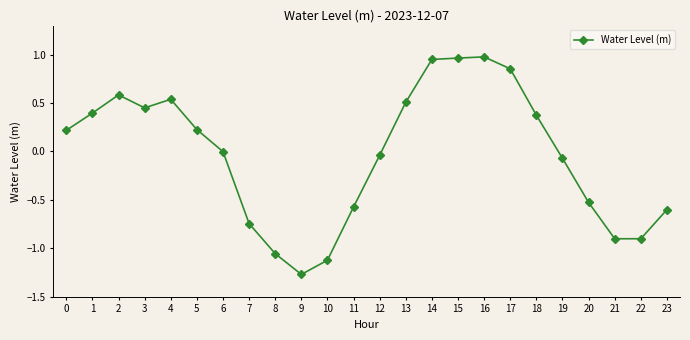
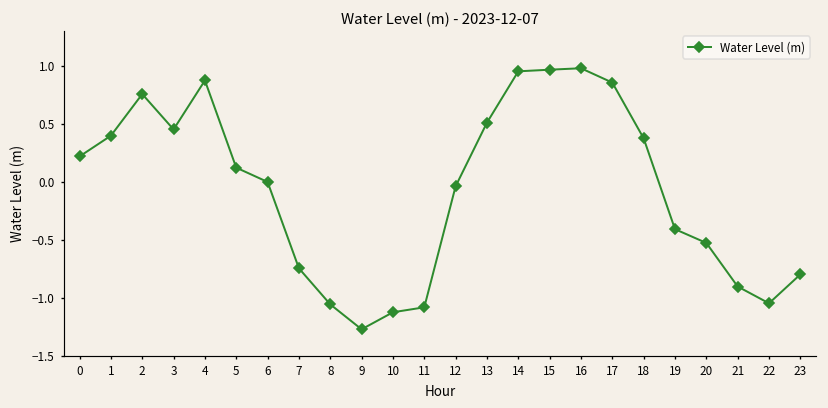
2: 0.6 -> 0.8
4: 0.5 -> 0.9
5: 0.2 -> 0.1
11: -0.6 -> -1.1
19: -0.1 -> -0.4
22: -0.9 -> -1.0
23: -0.6 -> -0.8
